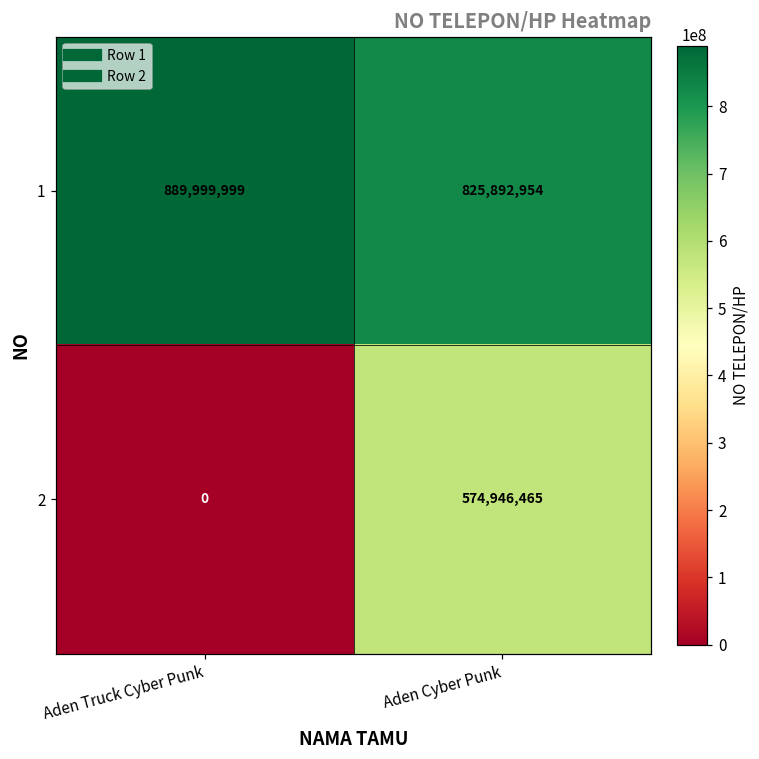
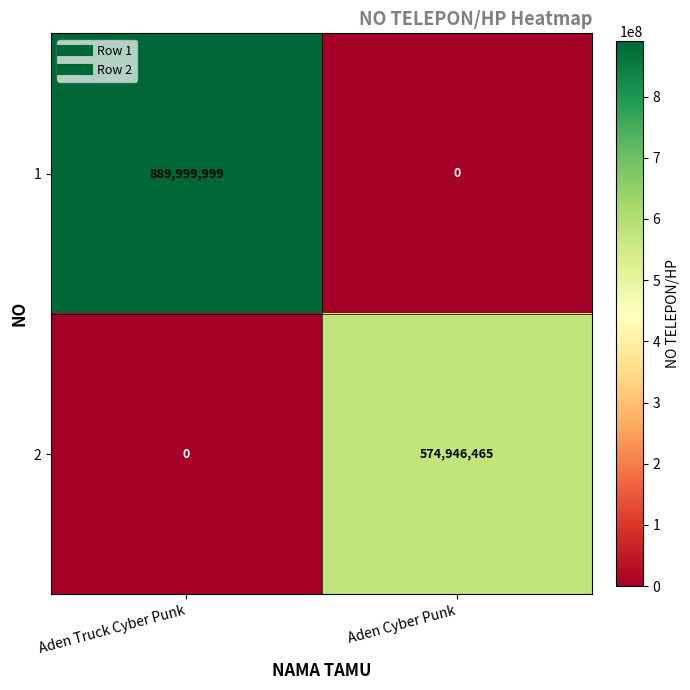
1, Aden Cyber Punk: 825,892,954 -> 0
